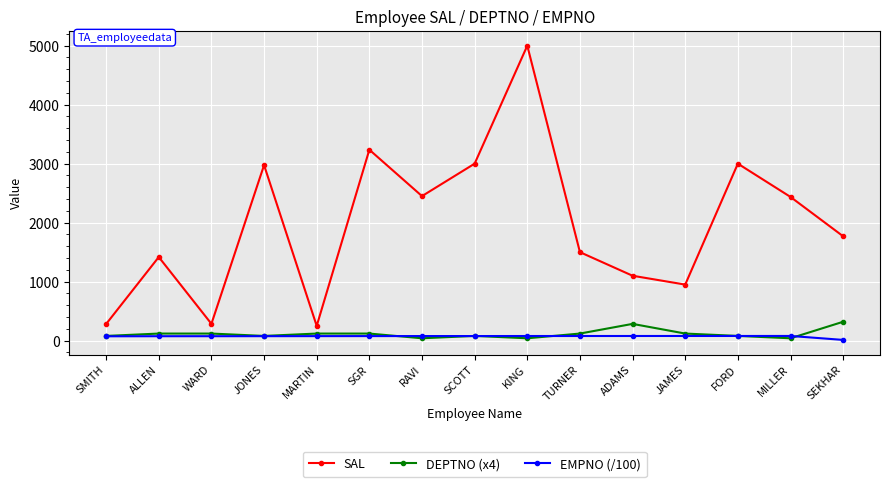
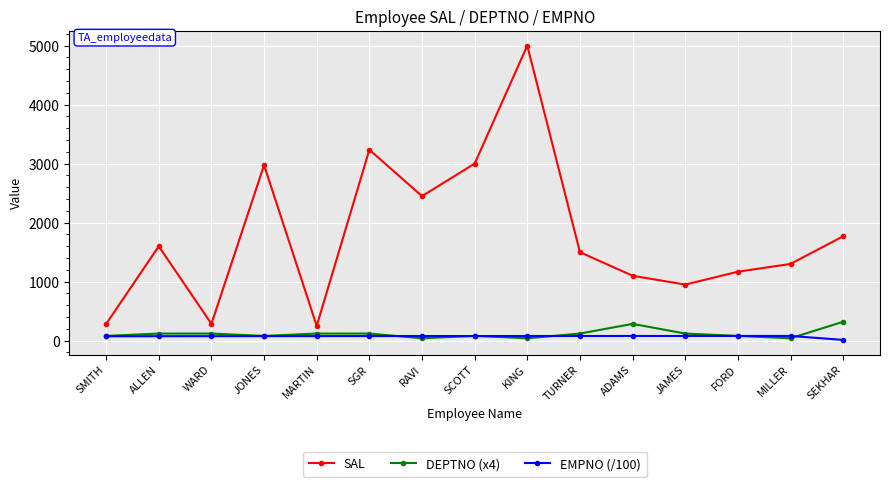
SAL, ALLEN: 1400 -> 1600
SAL, FORD: 3000 -> 1200
SAL, MILLER: 2400 -> 1300
